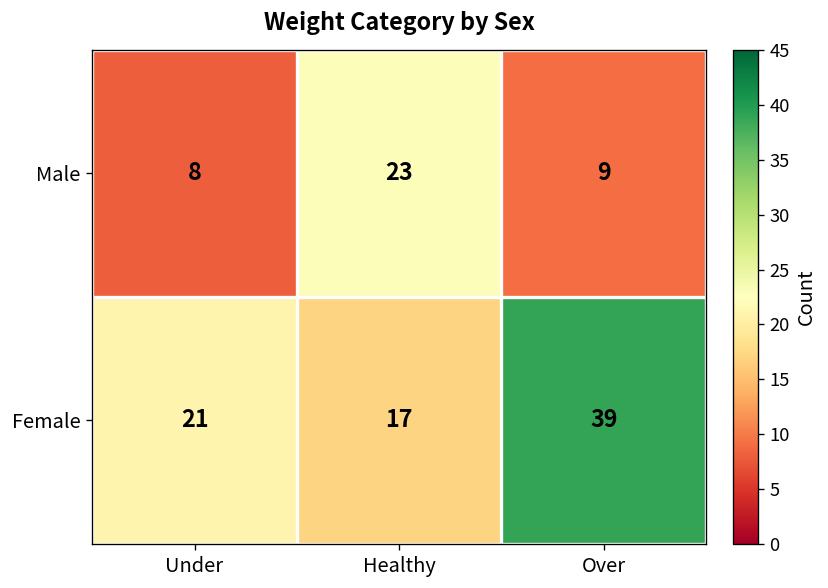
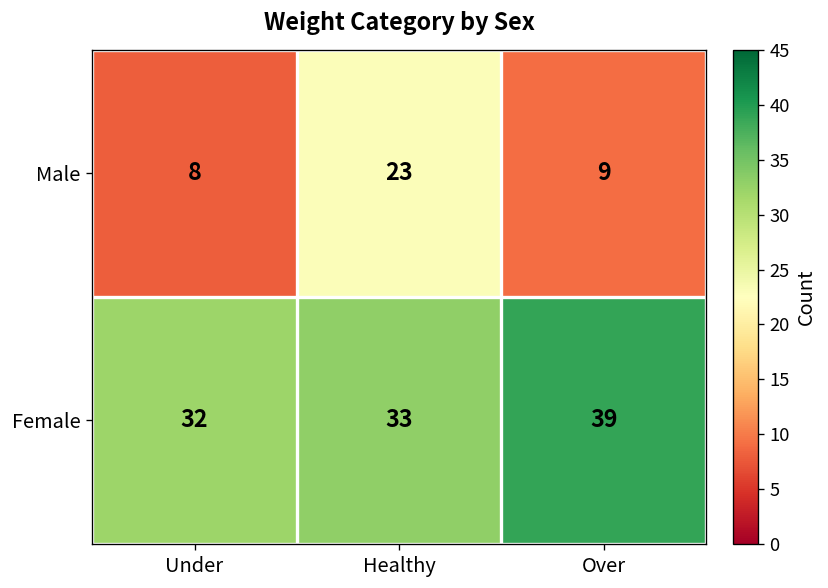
Female, Under: 21 -> 32
Female, Healthy: 17 -> 33
